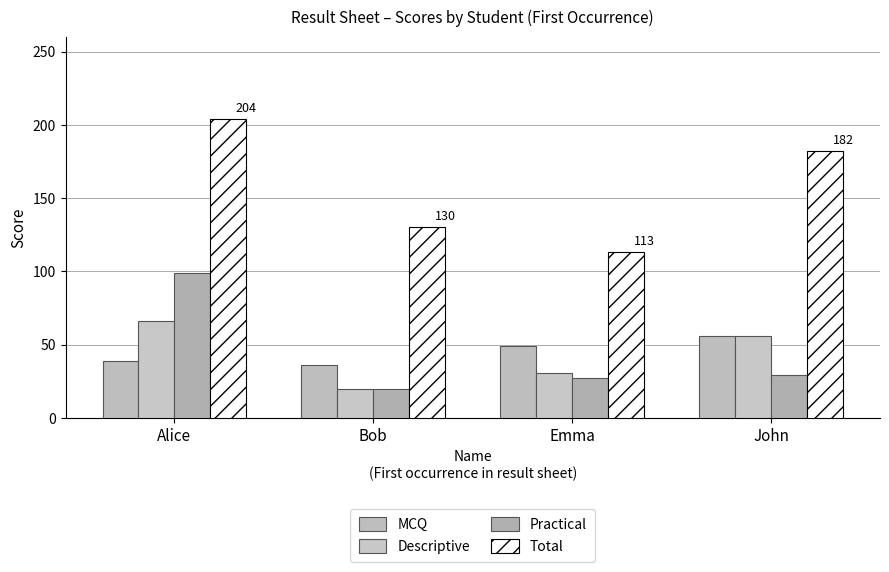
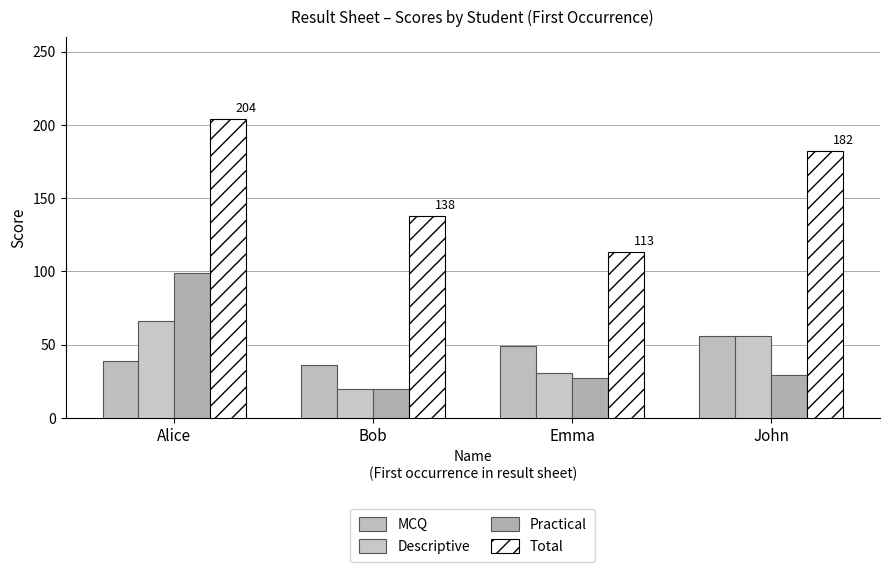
Total, Bob: 130 -> 138
